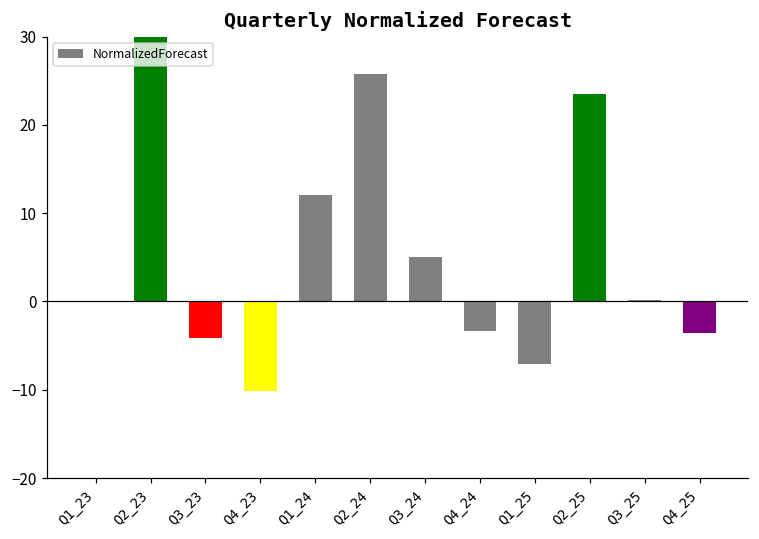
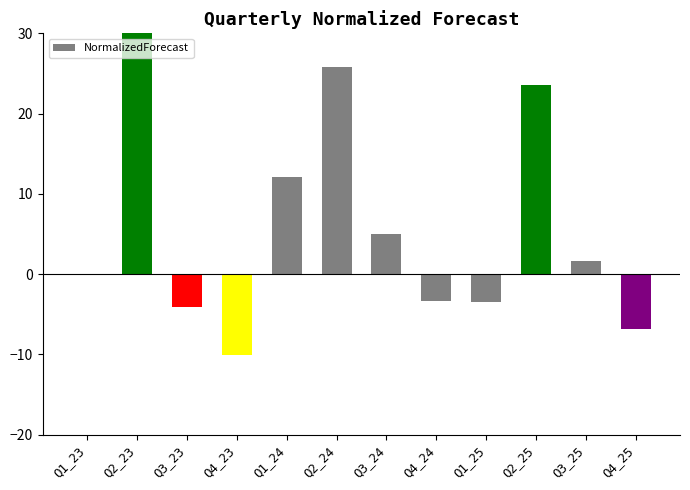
Q1_25: -7 -> -3
Q3_25: 0 -> 2
Q4_25: -4 -> -7
